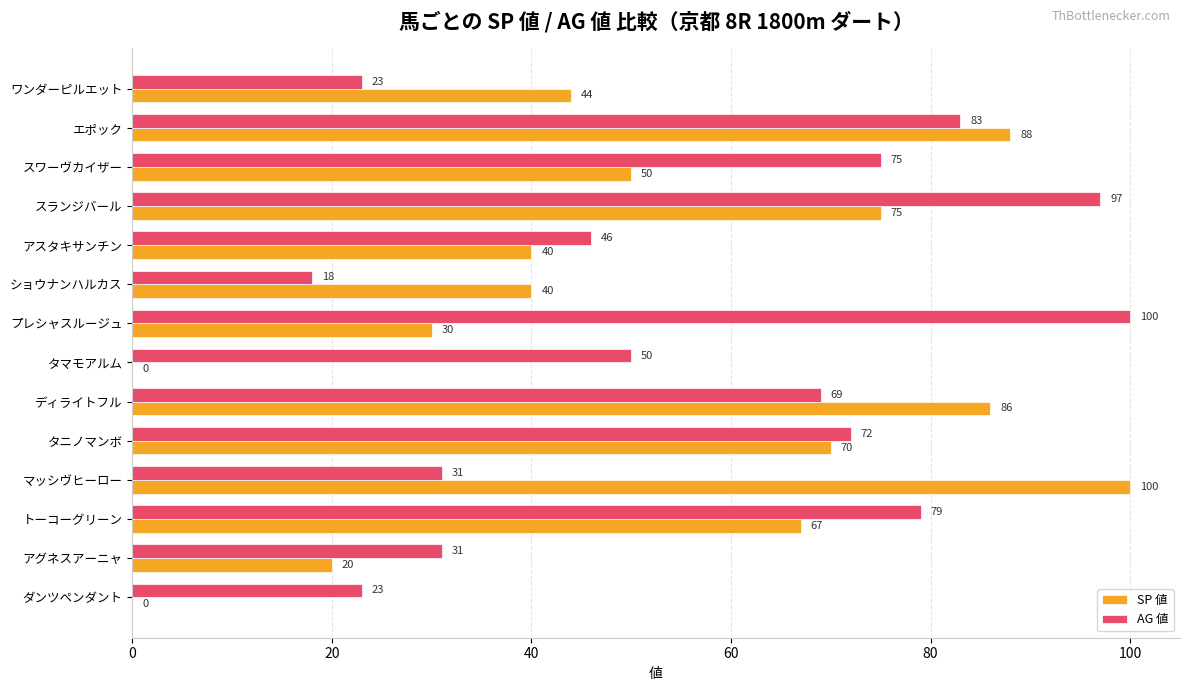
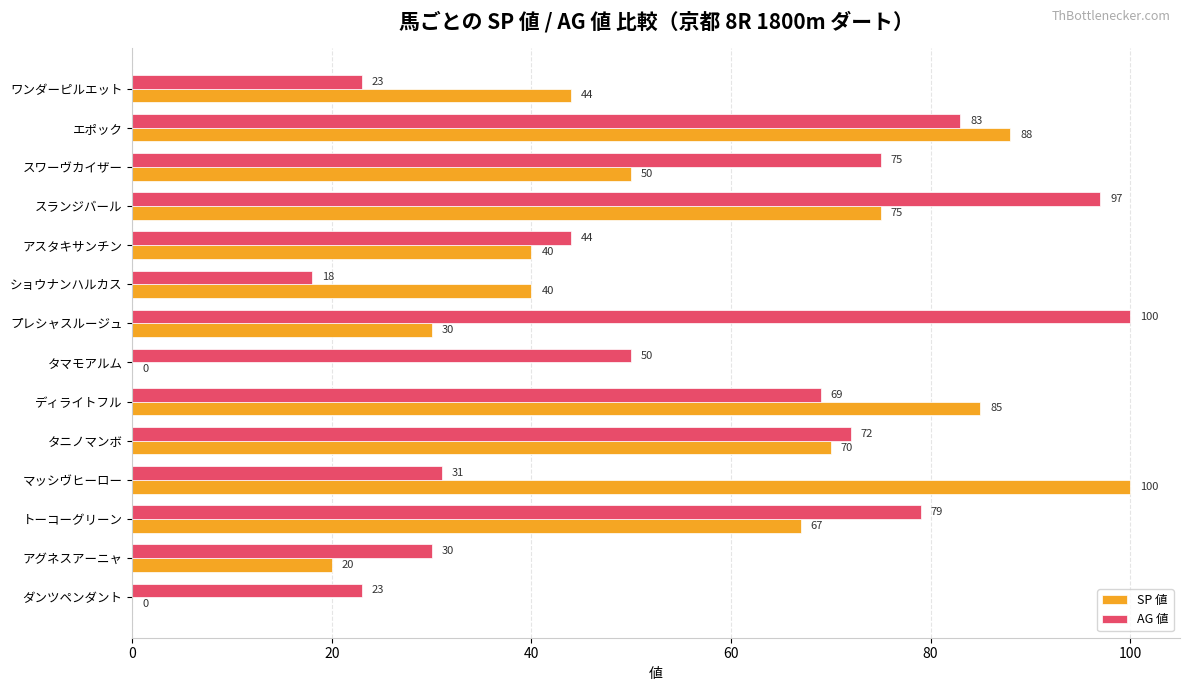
AG 値, アスタキサンチン: 46 -> 44
SP 値, ディライトフル: 86 -> 85
AG 値, アグネスアーニャ: 31 -> 30
